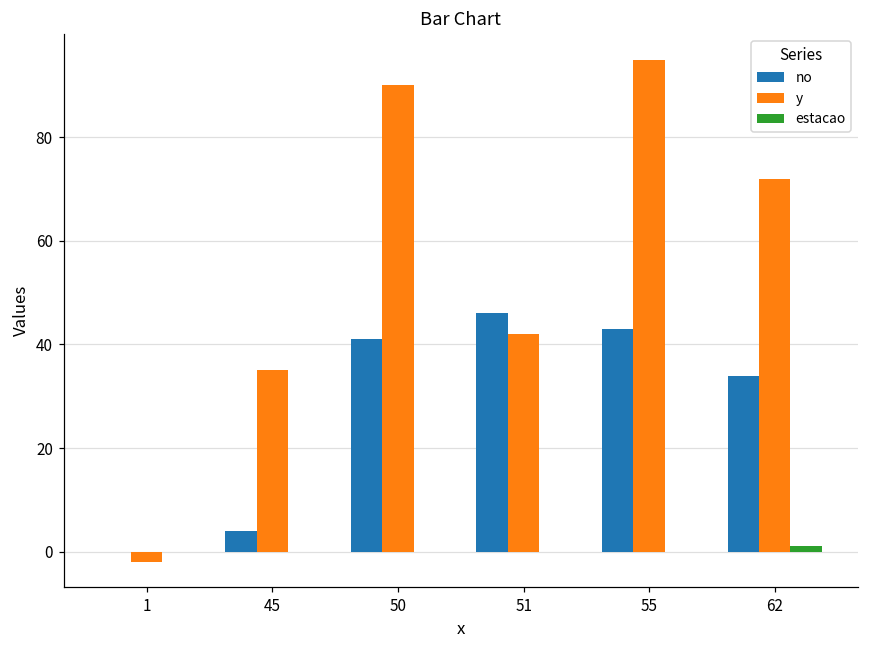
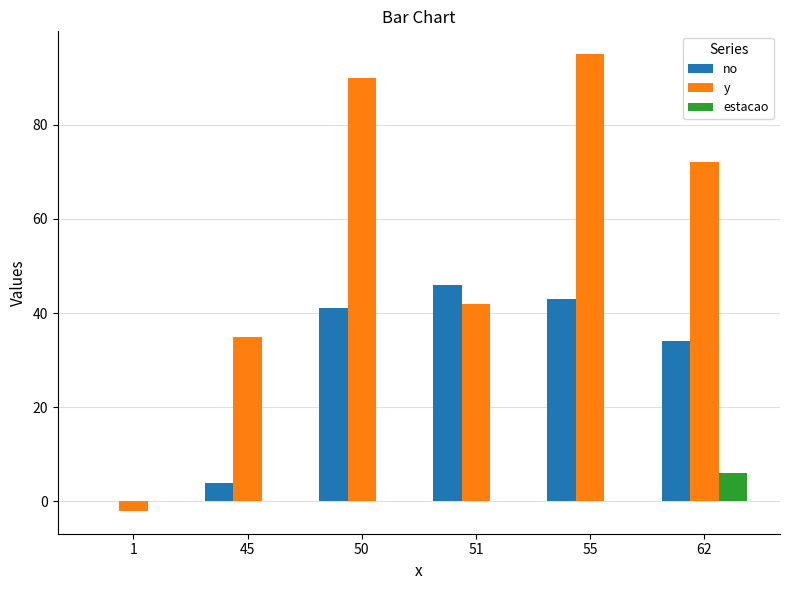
estacao, 62: 1 -> 6
